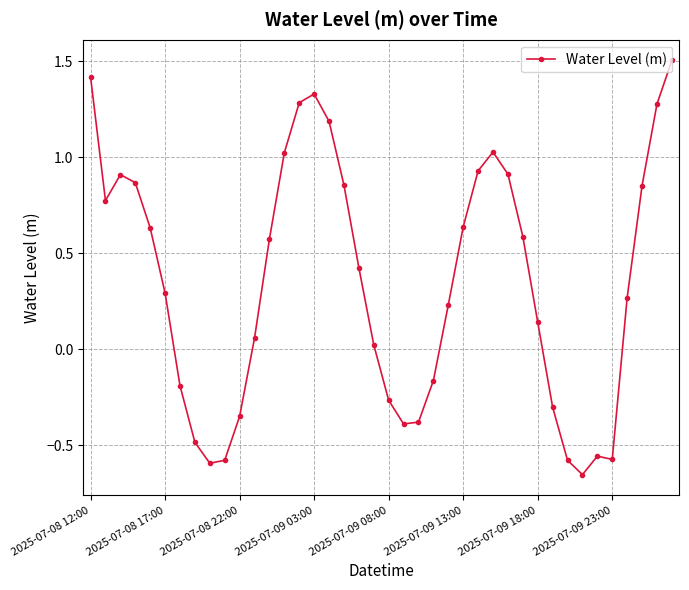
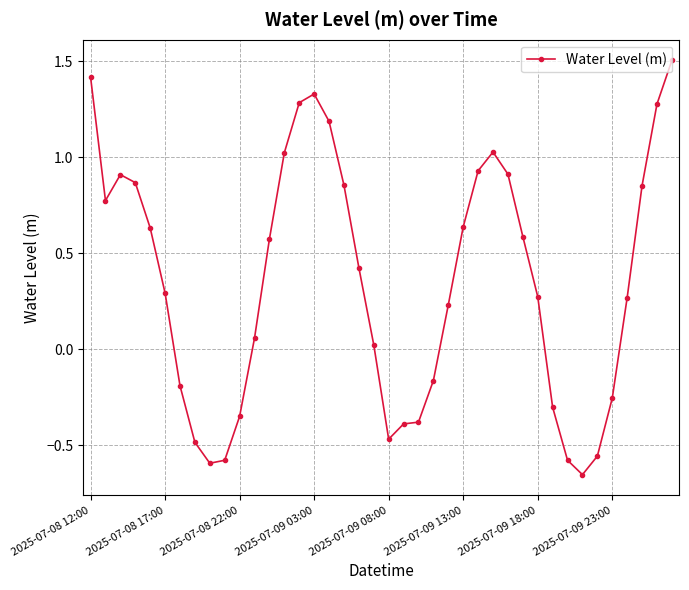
2025-07-09 08:00: -0.27 -> -0.47
2025-07-09 18:00: 0.14 -> 0.27
2025-07-09 23:00: -0.57 -> -0.26
